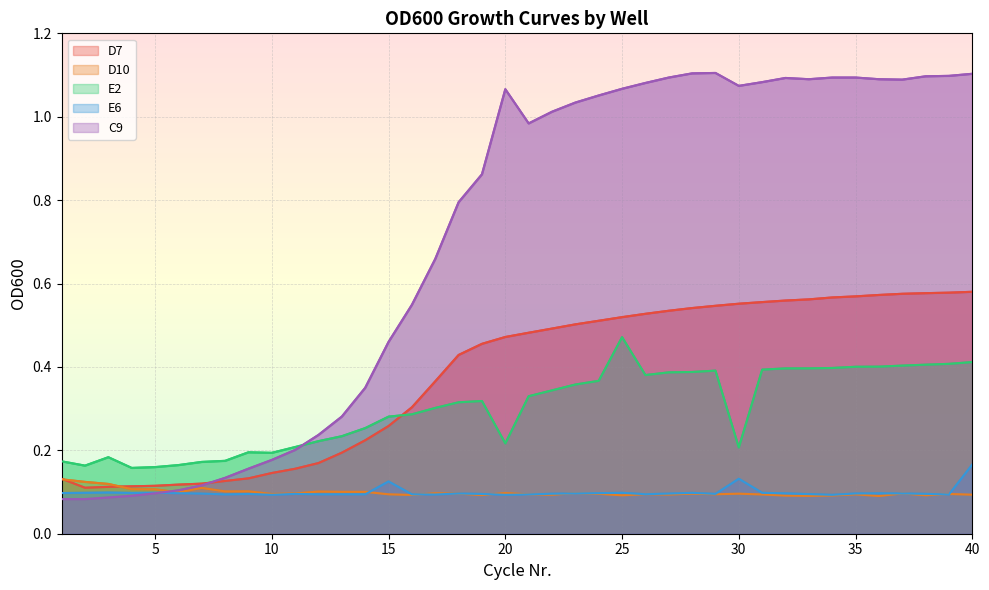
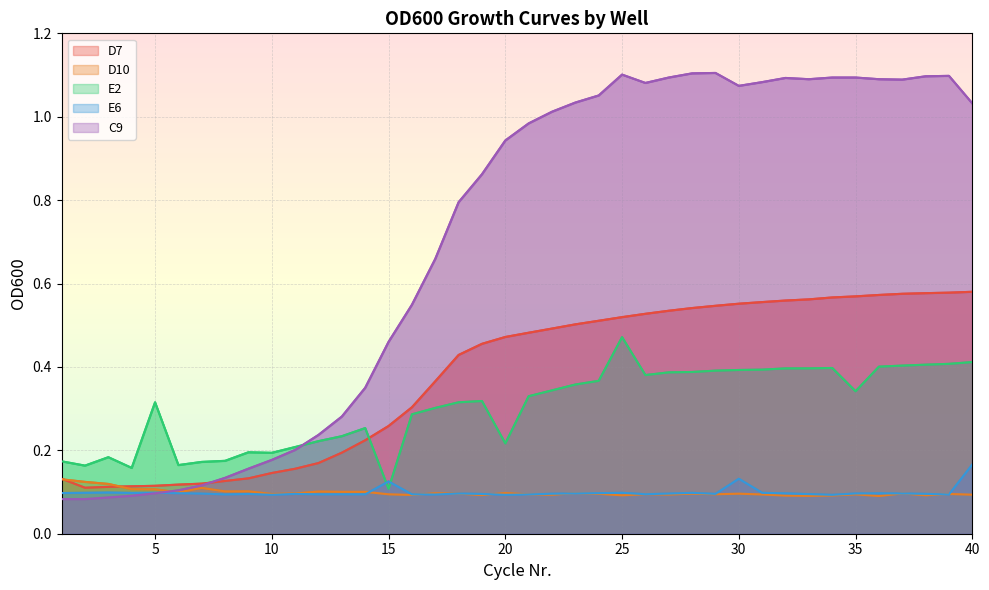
E2, 5: 0.16 -> 0.32
E2, 15: 0.28 -> 0.11
C9, 20: 1.07 -> 0.94
C9, 25: 1.07 -> 1.10
E2, 30: 0.21 -> 0.39
E2, 35: 0.40 -> 0.34
C9, 40: 1.10 -> 1.03
